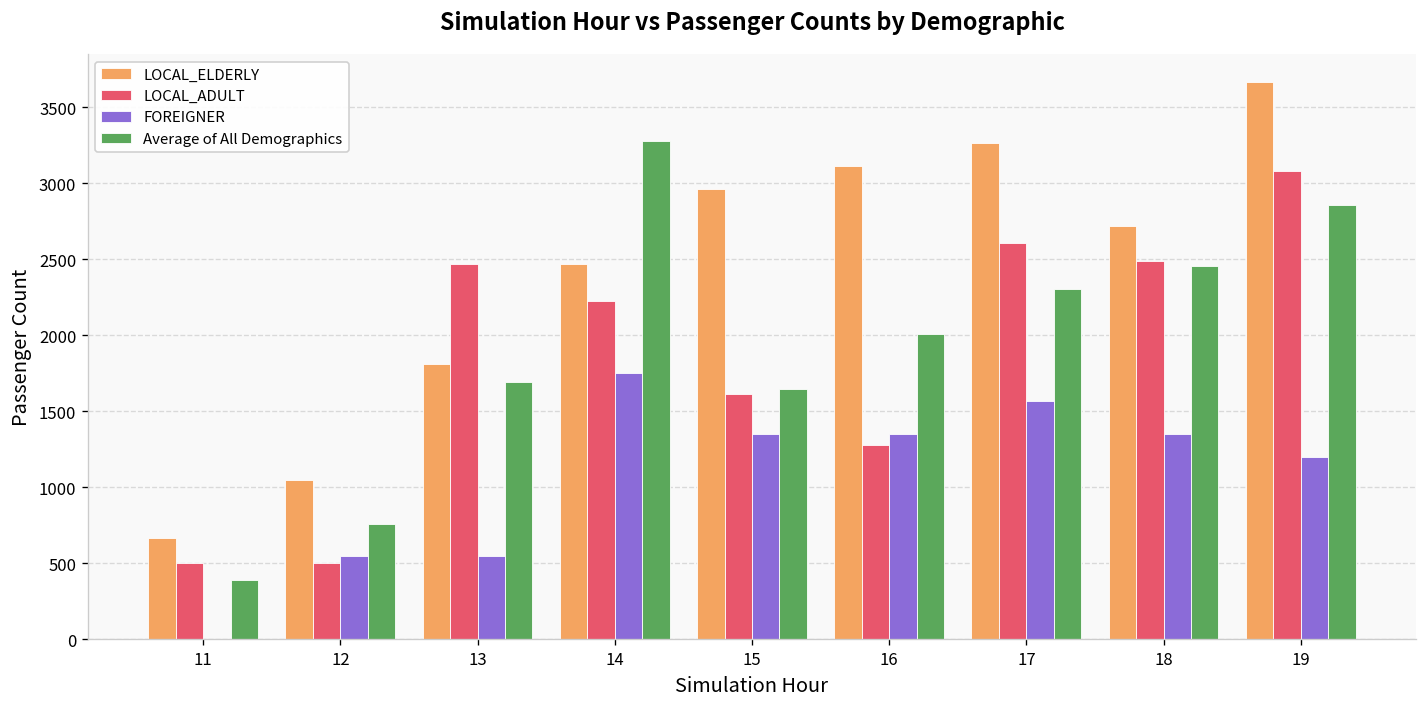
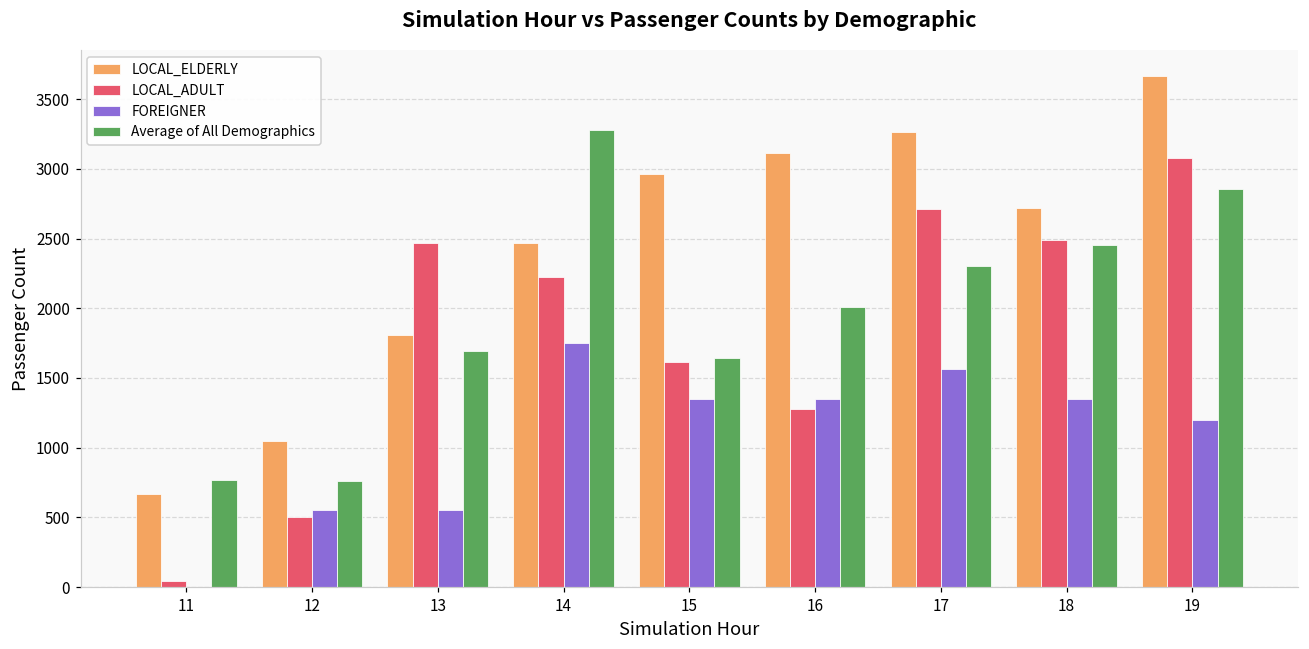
LOCAL_ADULT, 11: 500 -> 40
Average of All Demographics, 11: 390 -> 770
LOCAL_ADULT, 17: 2610 -> 2710
